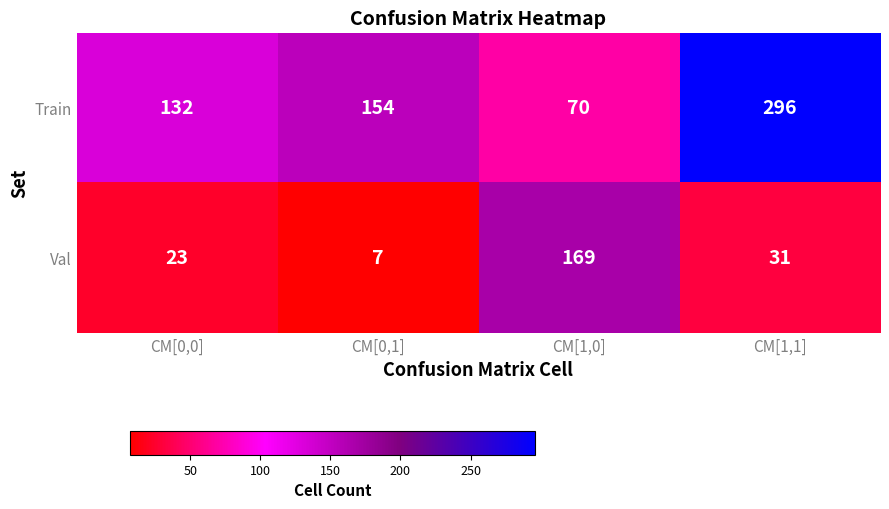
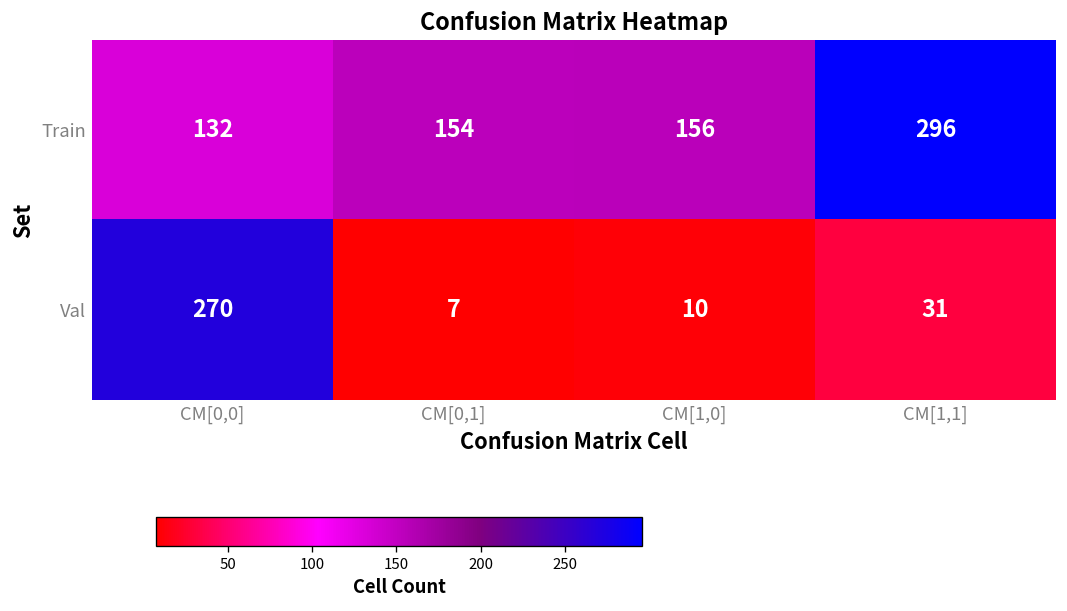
Train, CM[1,0]: 70 -> 156
Val, CM[0,0]: 23 -> 270
Val, CM[1,0]: 169 -> 10
